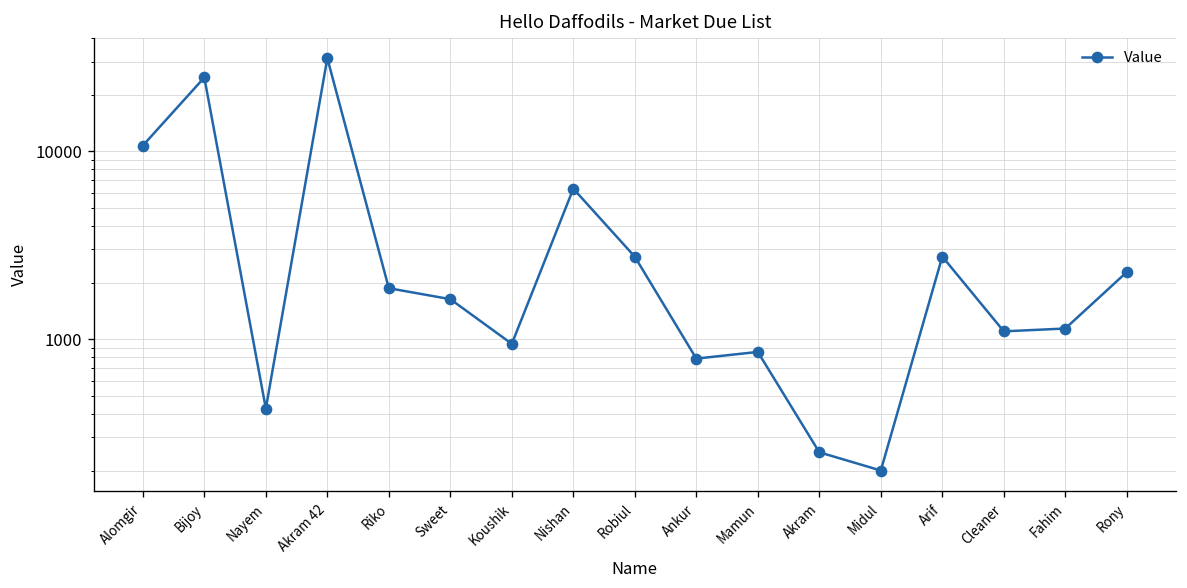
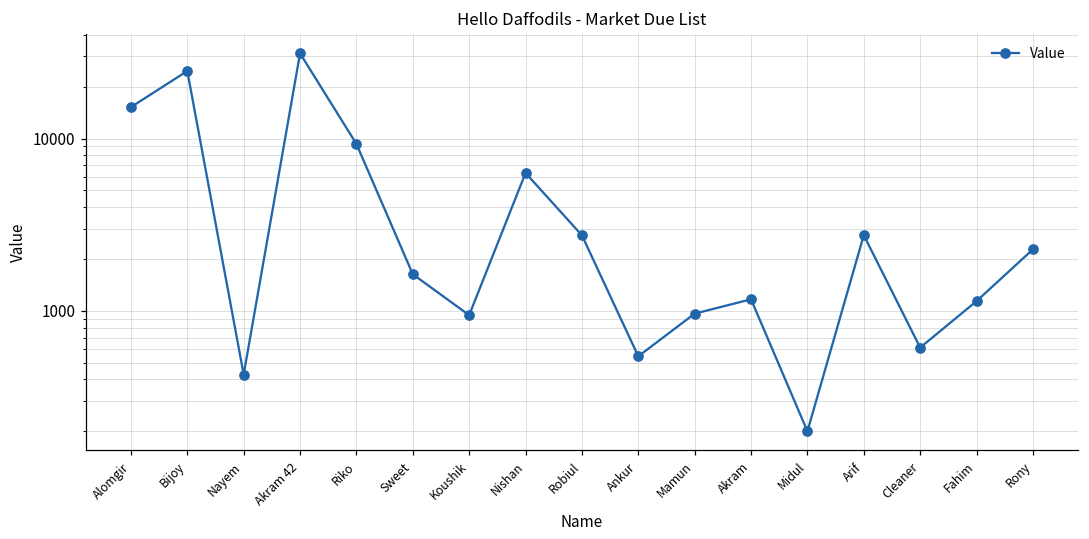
Alomgir: 11000 -> 15000
Riko: 1900 -> 9000
Ankur: 800 -> 550
Mamun: 900 -> 1000
Akram: 250 -> 1200
Cleaner: 1100 -> 610
